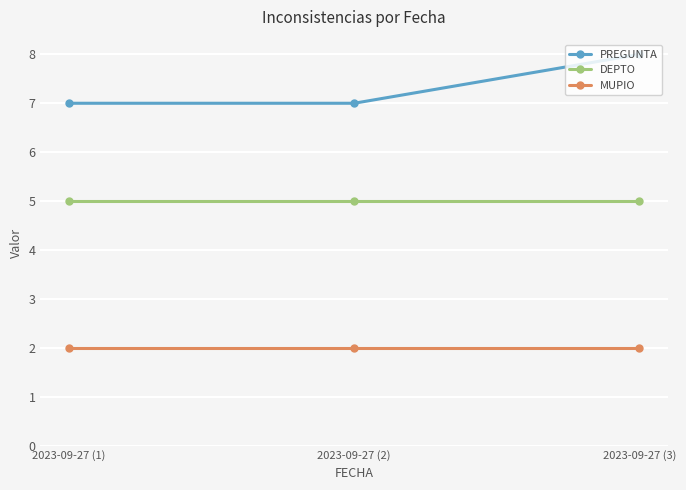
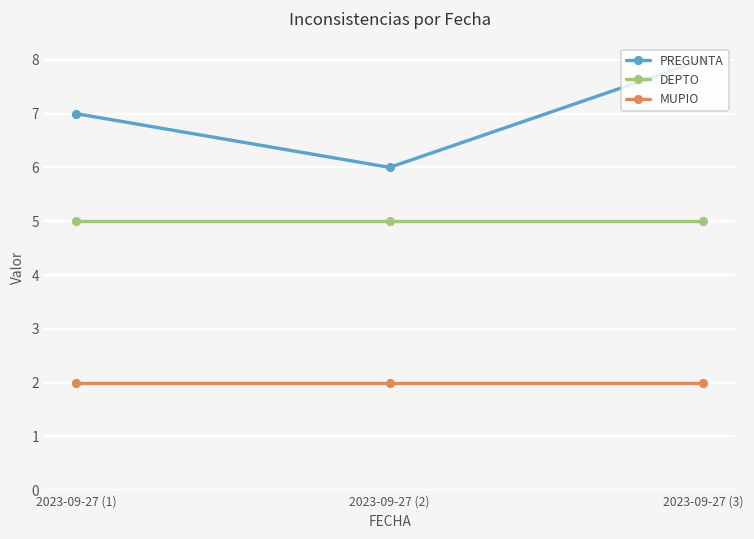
PREGUNTA, 2023-09-27 (2): 7 -> 6
